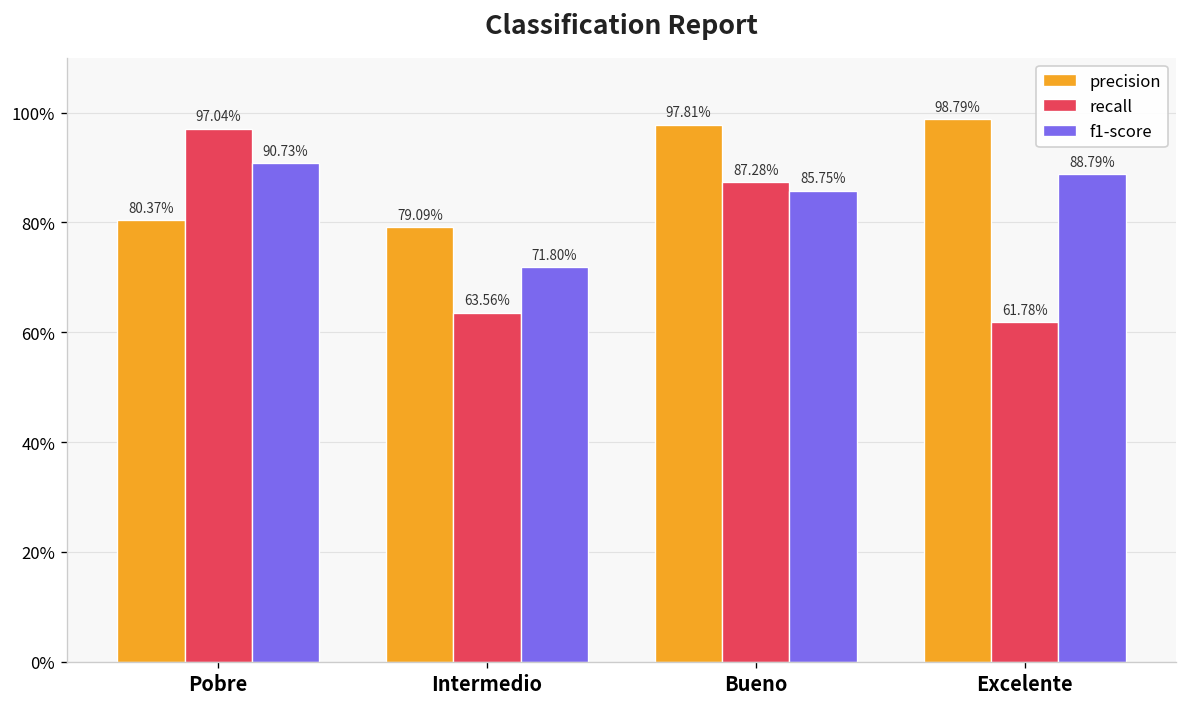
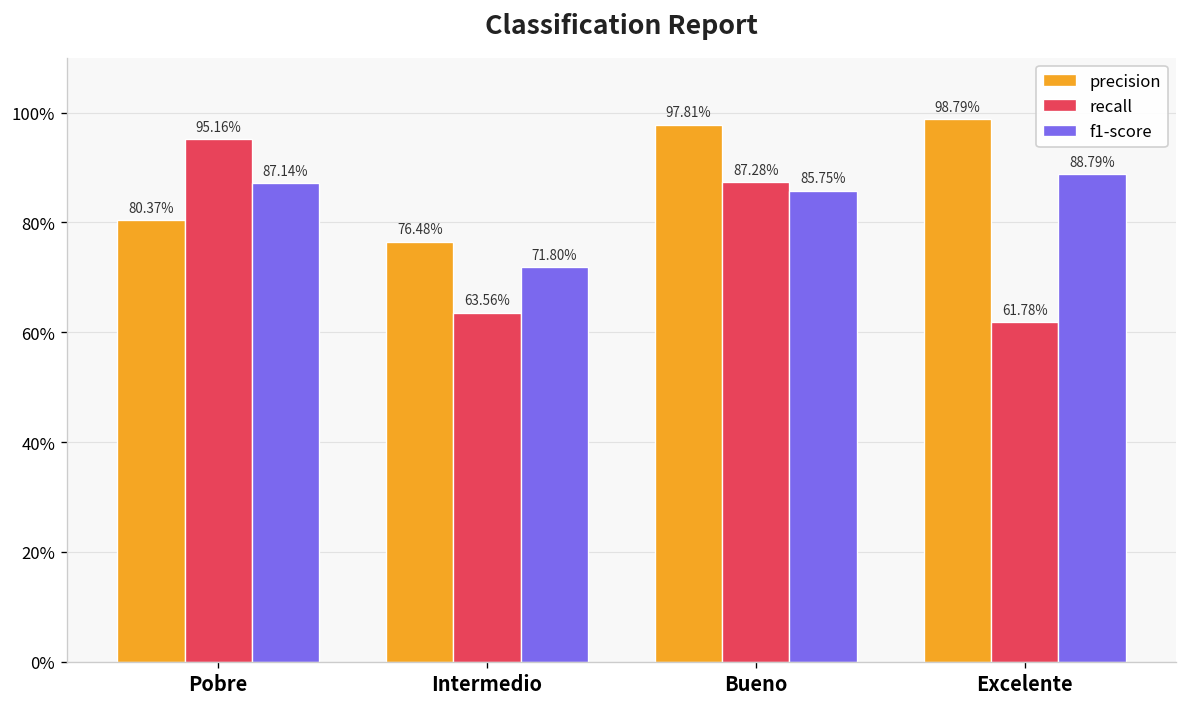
recall, Pobre: 97.04% -> 95.16%
f1-score, Pobre: 90.73% -> 87.14%
precision, Intermedio: 79.09% -> 76.48%
